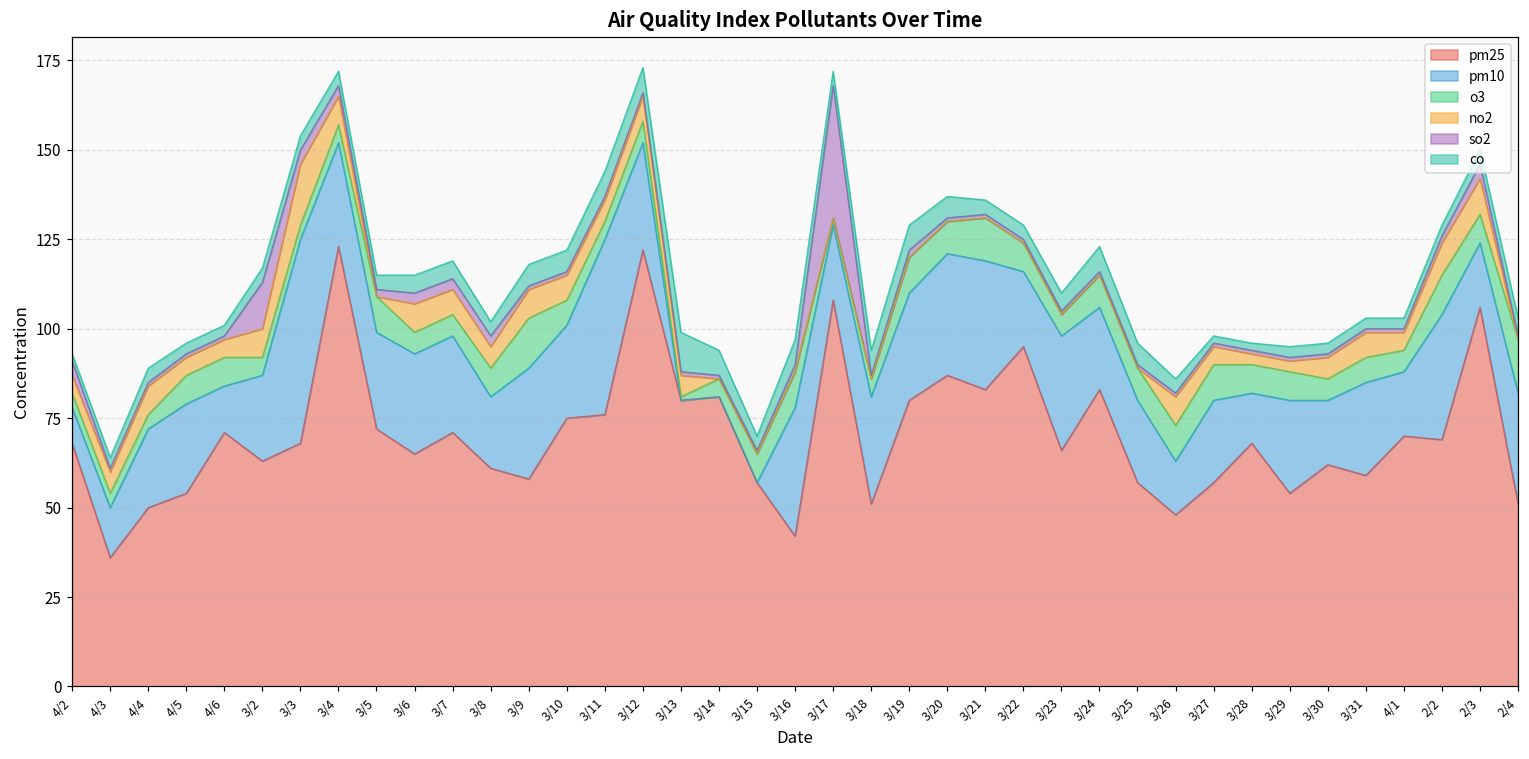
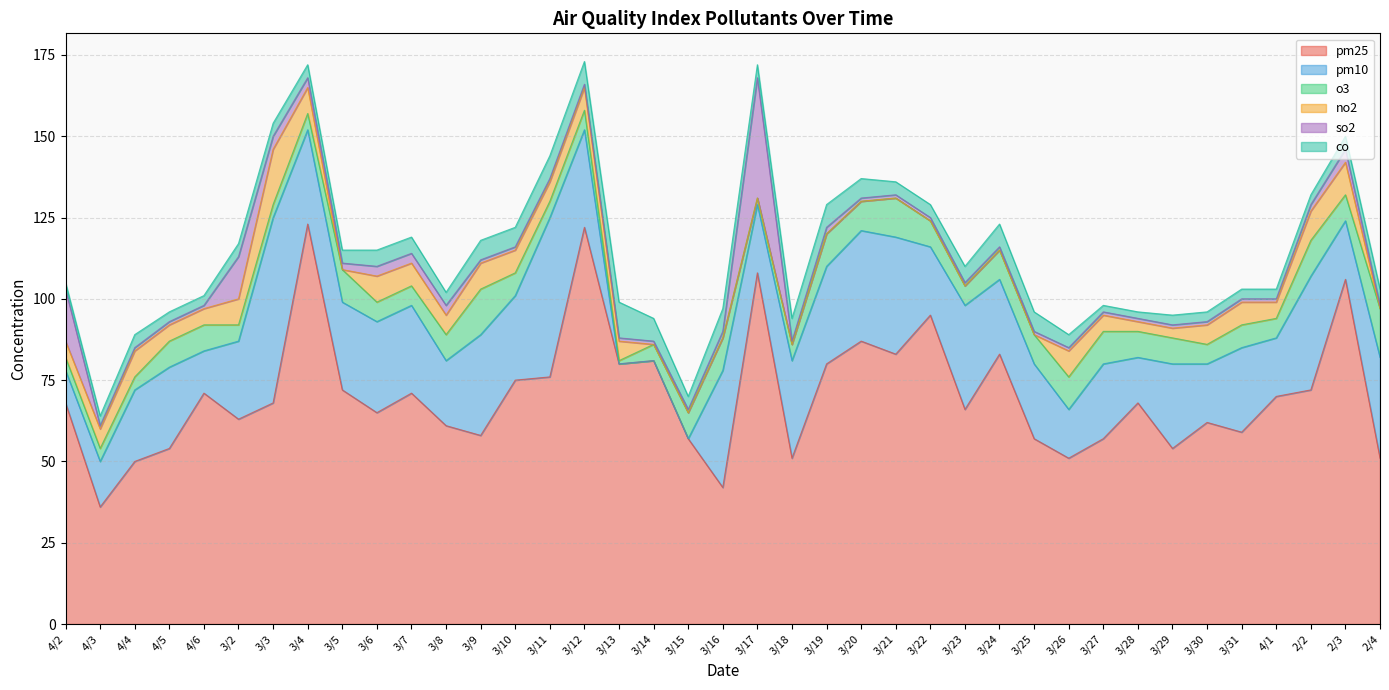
so2, 4/2: 4 -> 16
pm25, 3/26: 48 -> 51
pm25, 2/2: 69 -> 72
